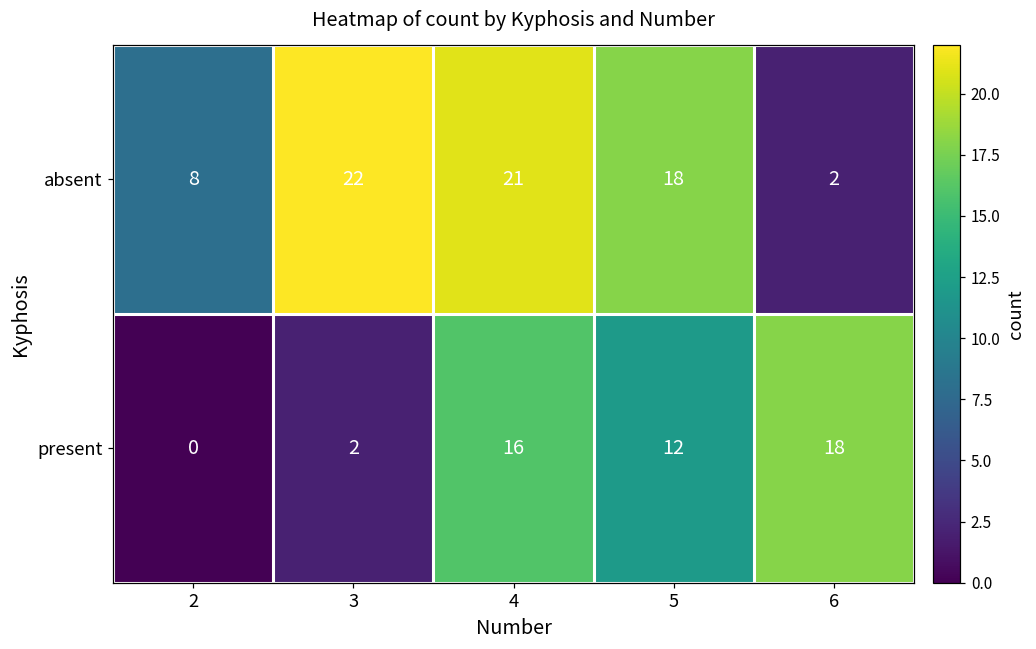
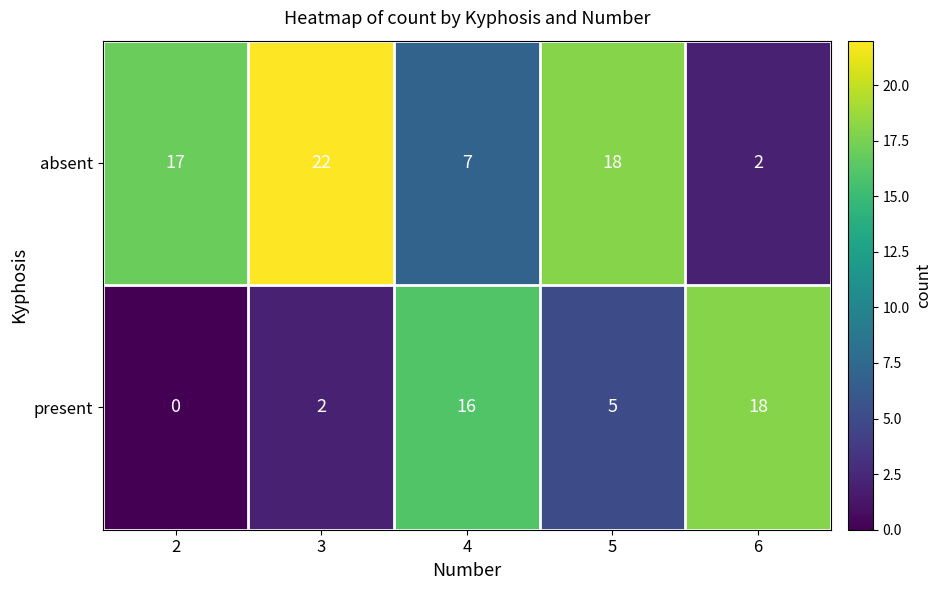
absent, 2: 8 -> 17
absent, 4: 21 -> 7
present, 5: 12 -> 5
